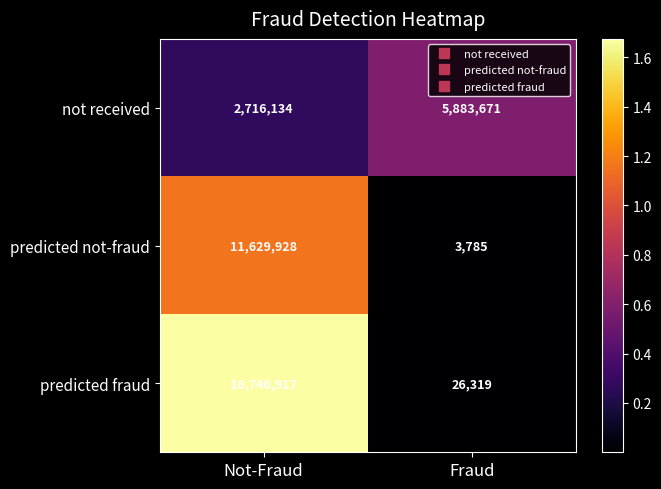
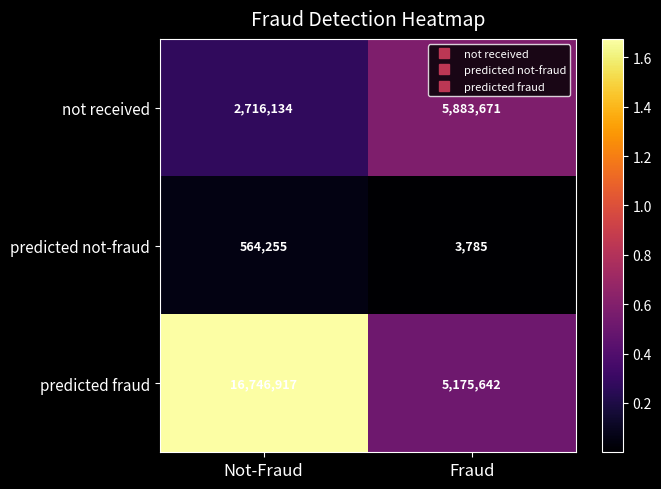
predicted not-fraud, Not-Fraud: 11,629,928 -> 564,255
predicted fraud, Fraud: 26,319 -> 5,175,642
